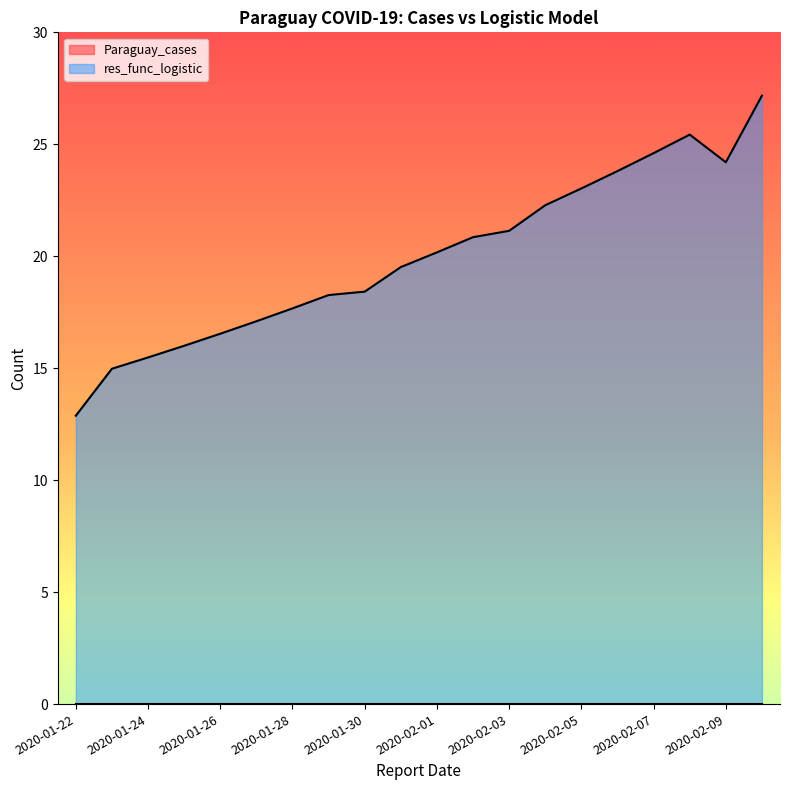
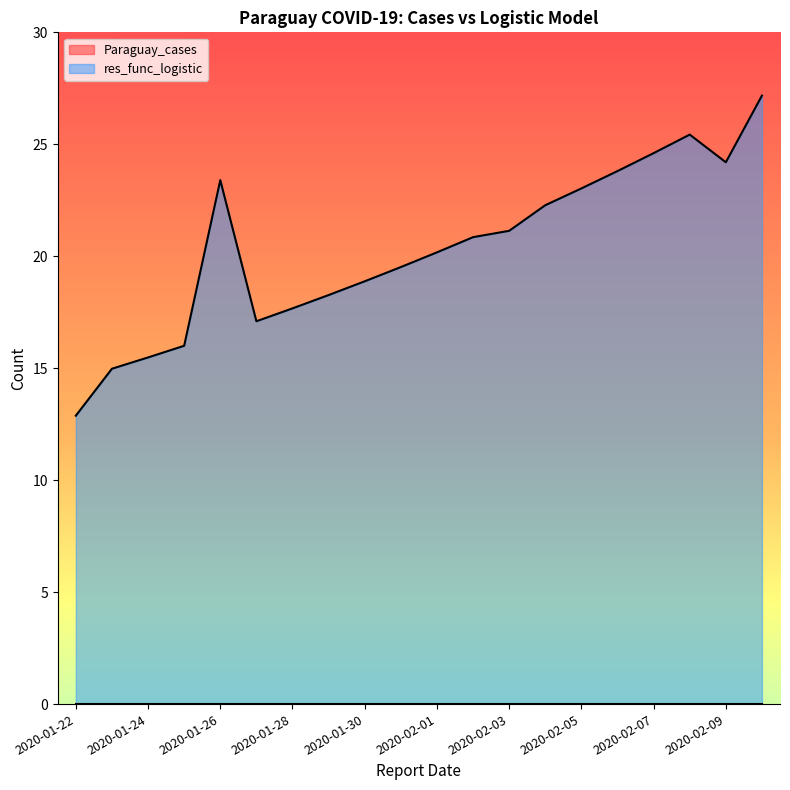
res_func_logistic, 2020-01-26: 16.5 -> 23.4
res_func_logistic, 2020-01-30: 18.4 -> 18.9
